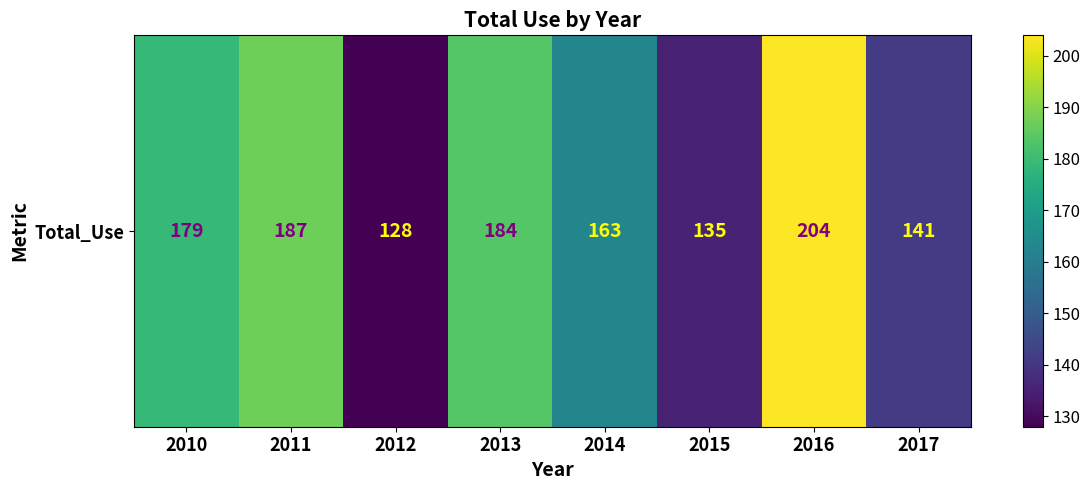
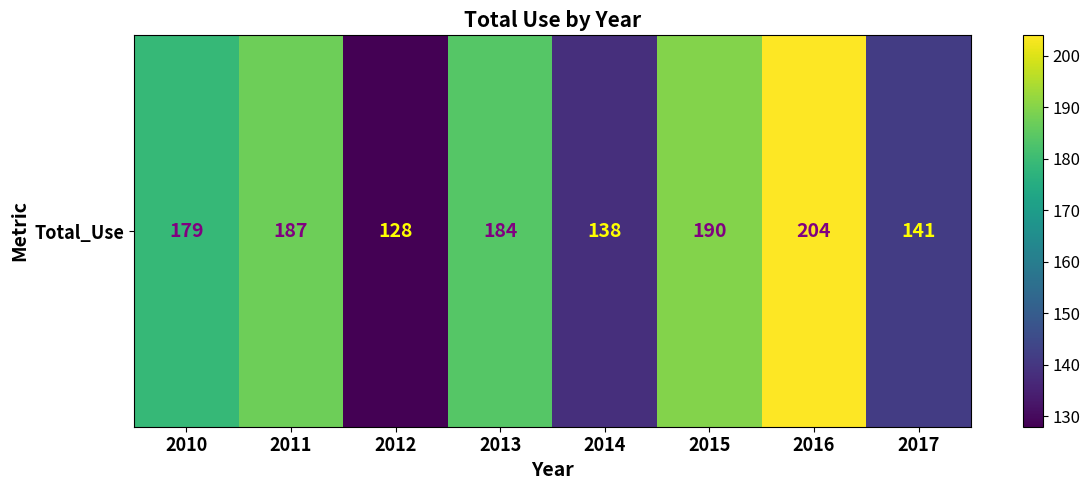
Total_Use, 2014: 163 -> 138
Total_Use, 2015: 135 -> 190
